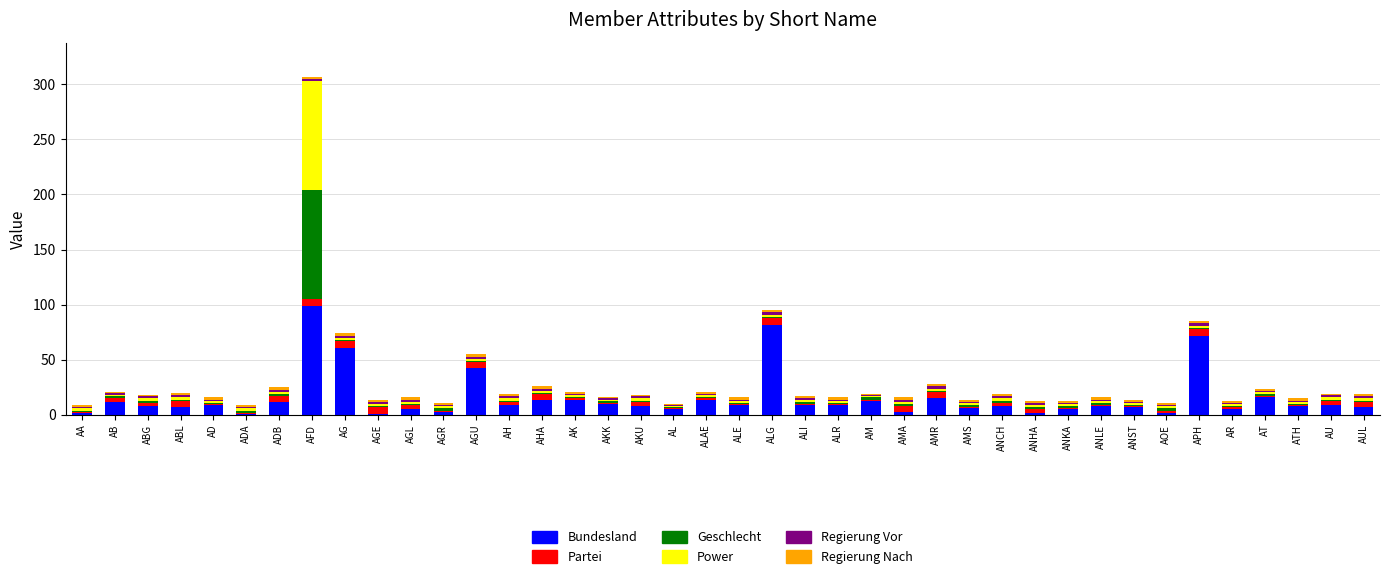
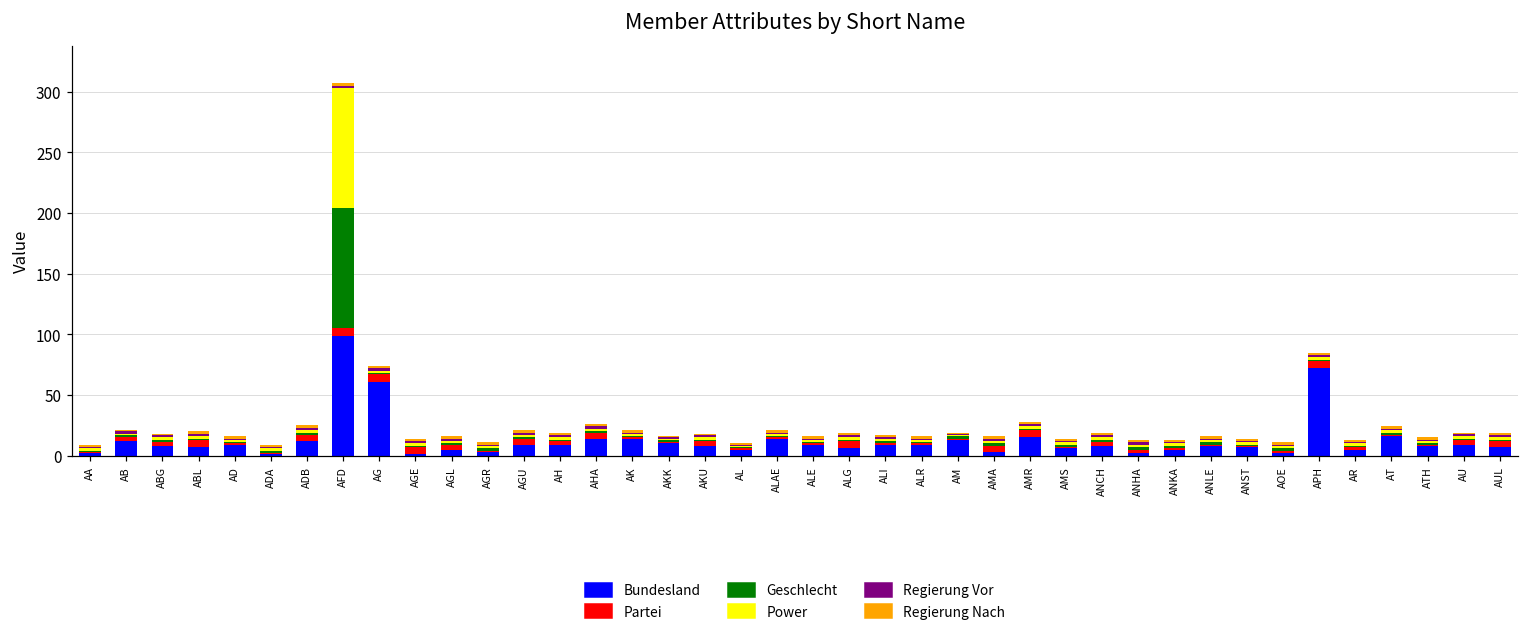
Bundesland, AGU: 43 -> 9
Bundesland, ALG: 82 -> 6
